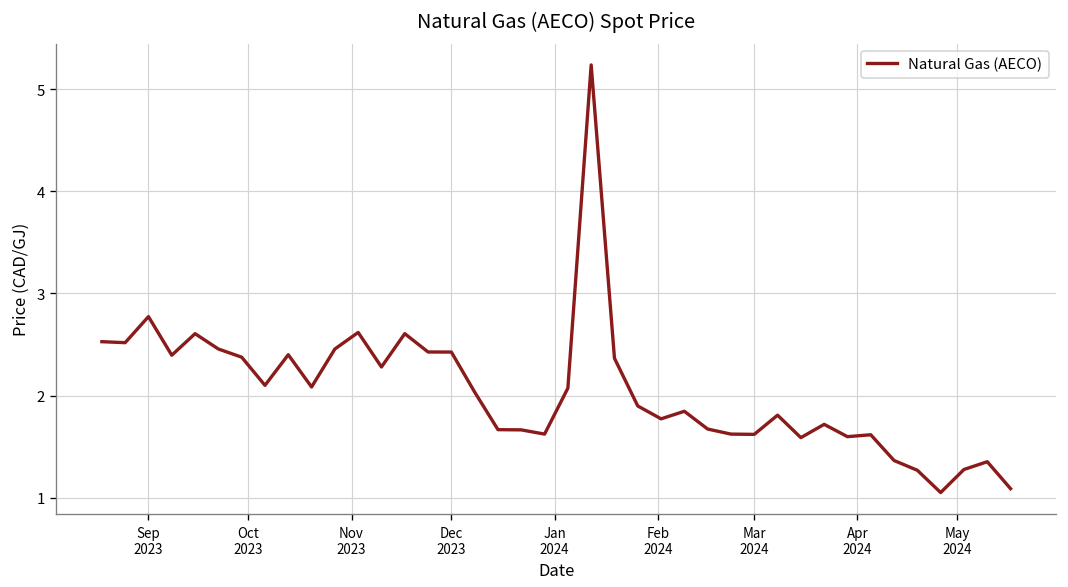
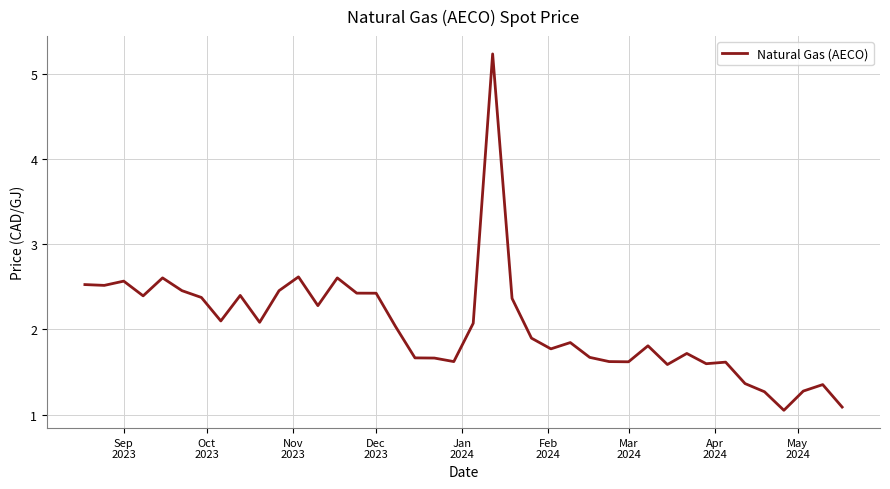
Sep 2023: 2.8 -> 2.6
